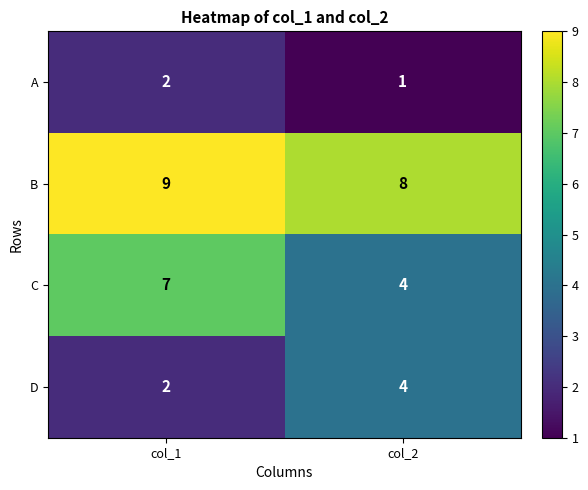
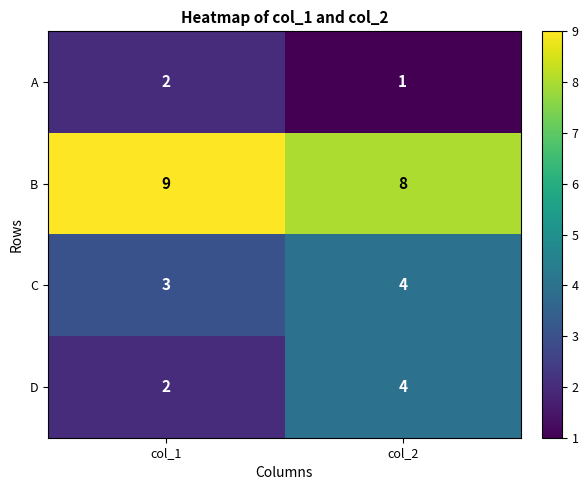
C, col_1: 7 -> 3
